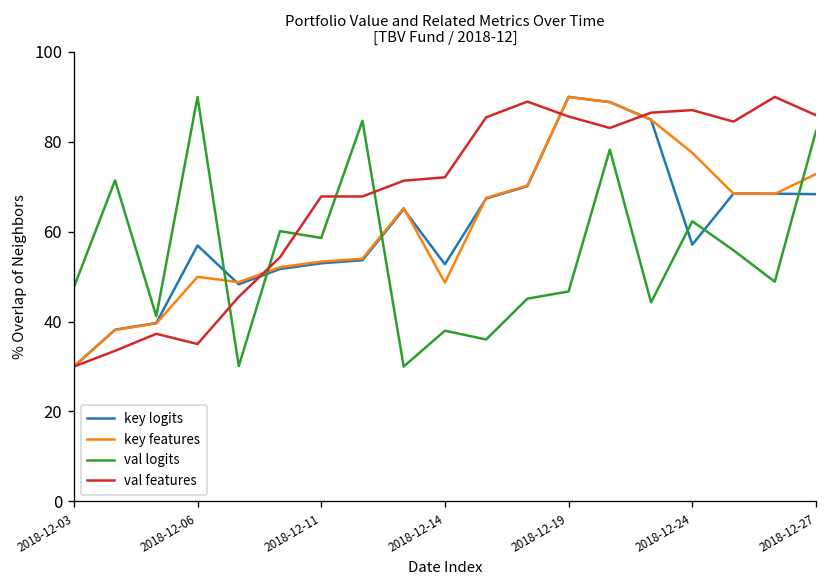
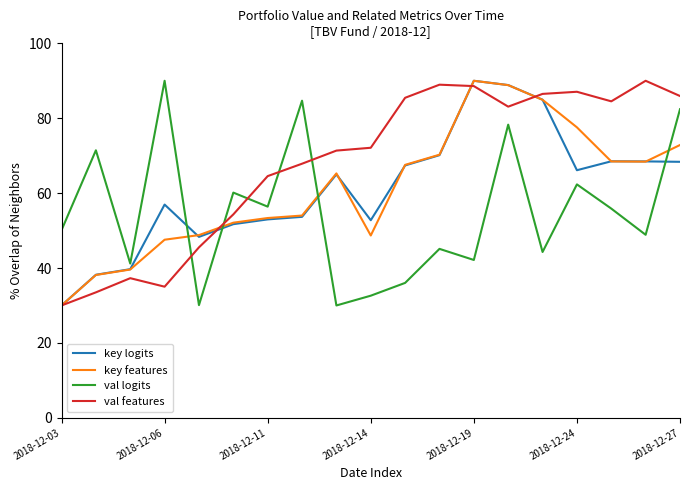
val logits, 2018-12-03: 48 -> 50
key features, 2018-12-06: 50 -> 48
val logits, 2018-12-11: 59 -> 56
val features, 2018-12-11: 68 -> 65
val logits, 2018-12-14: 38 -> 33
val logits, 2018-12-19: 47 -> 42
val features, 2018-12-19: 86 -> 89
key logits, 2018-12-24: 57 -> 66
